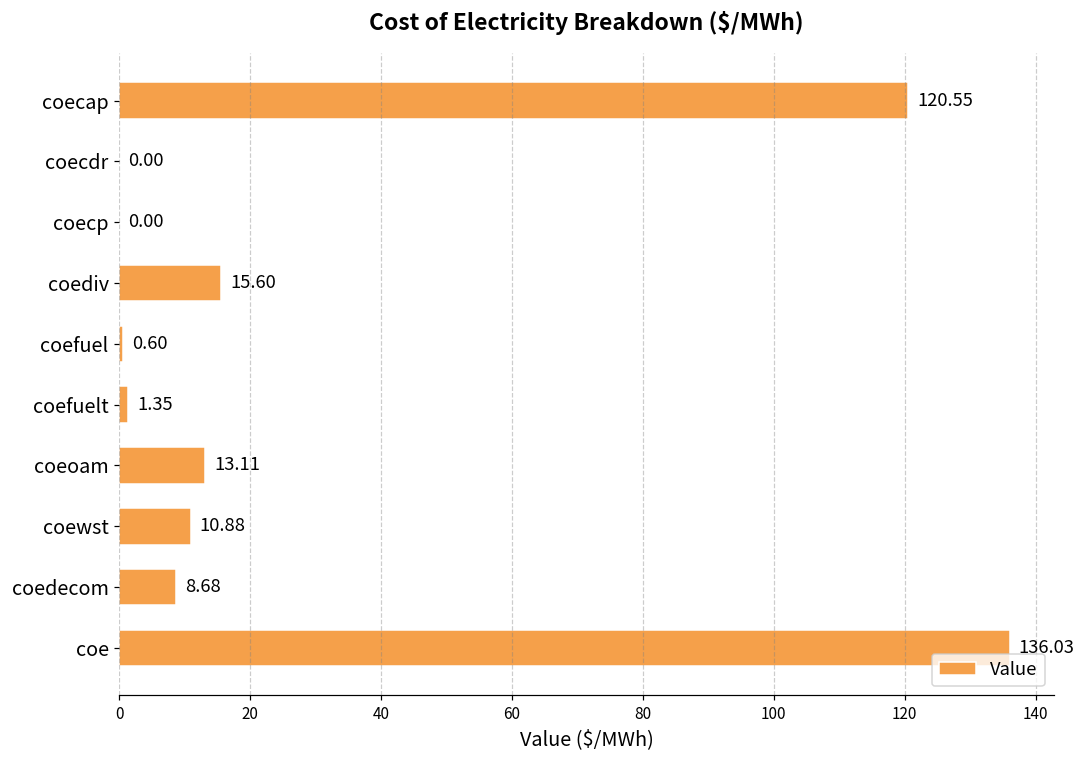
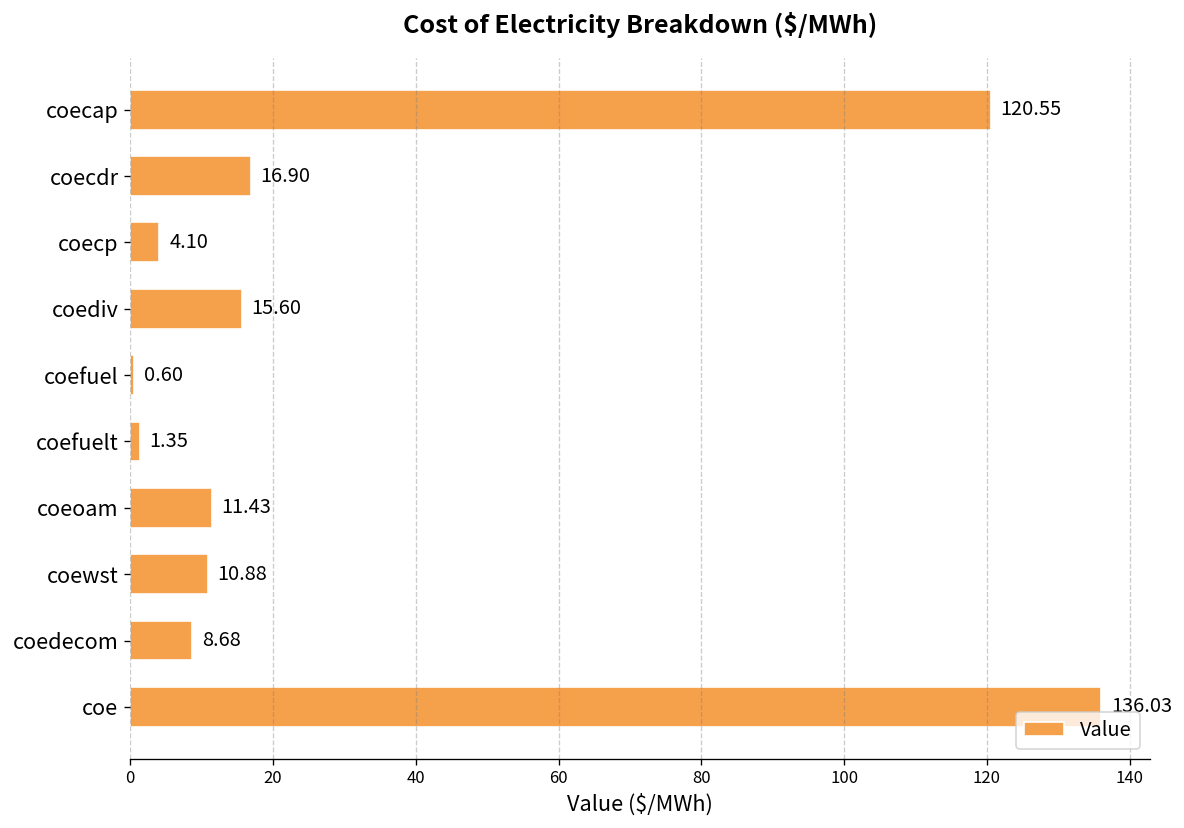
coecdr: 0.00 -> 16.90
coecp: 0.00 -> 4.10
coeoam: 13.11 -> 11.43
